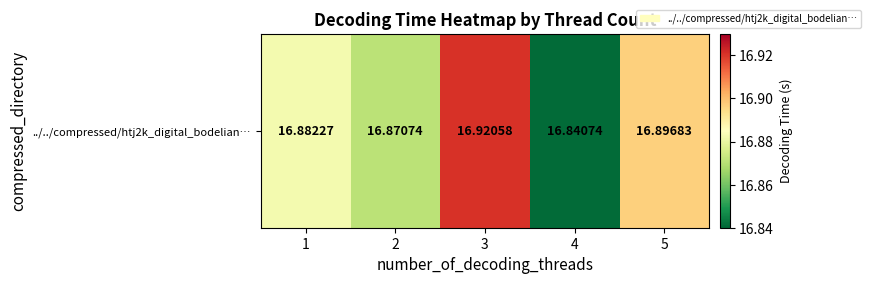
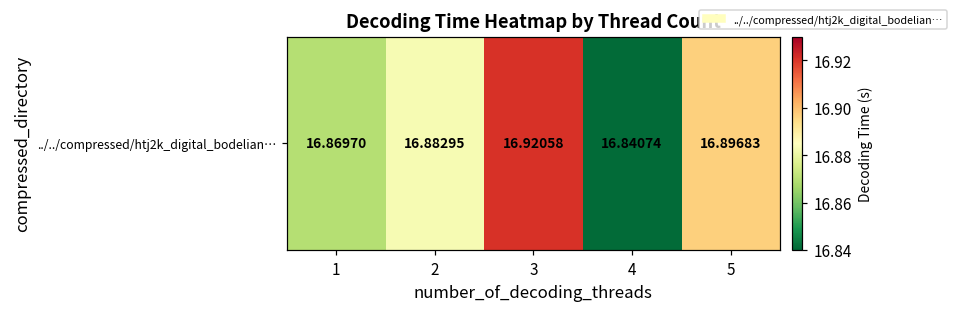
../../compressed/htj2k_digital_bodelian…, 1: 16.88227 -> 16.86970
../../compressed/htj2k_digital_bodelian…, 2: 16.87074 -> 16.88295
